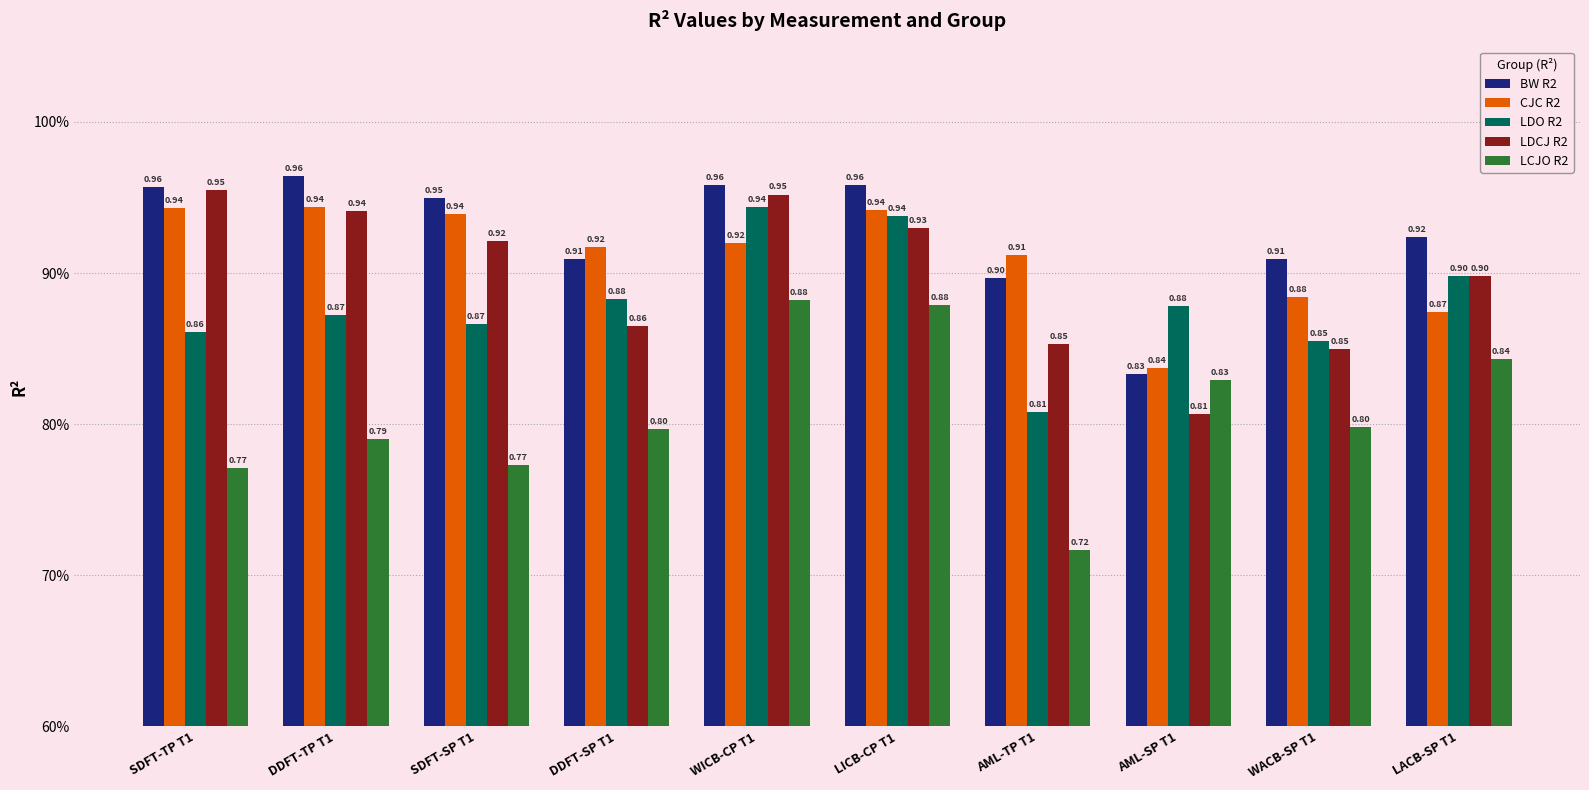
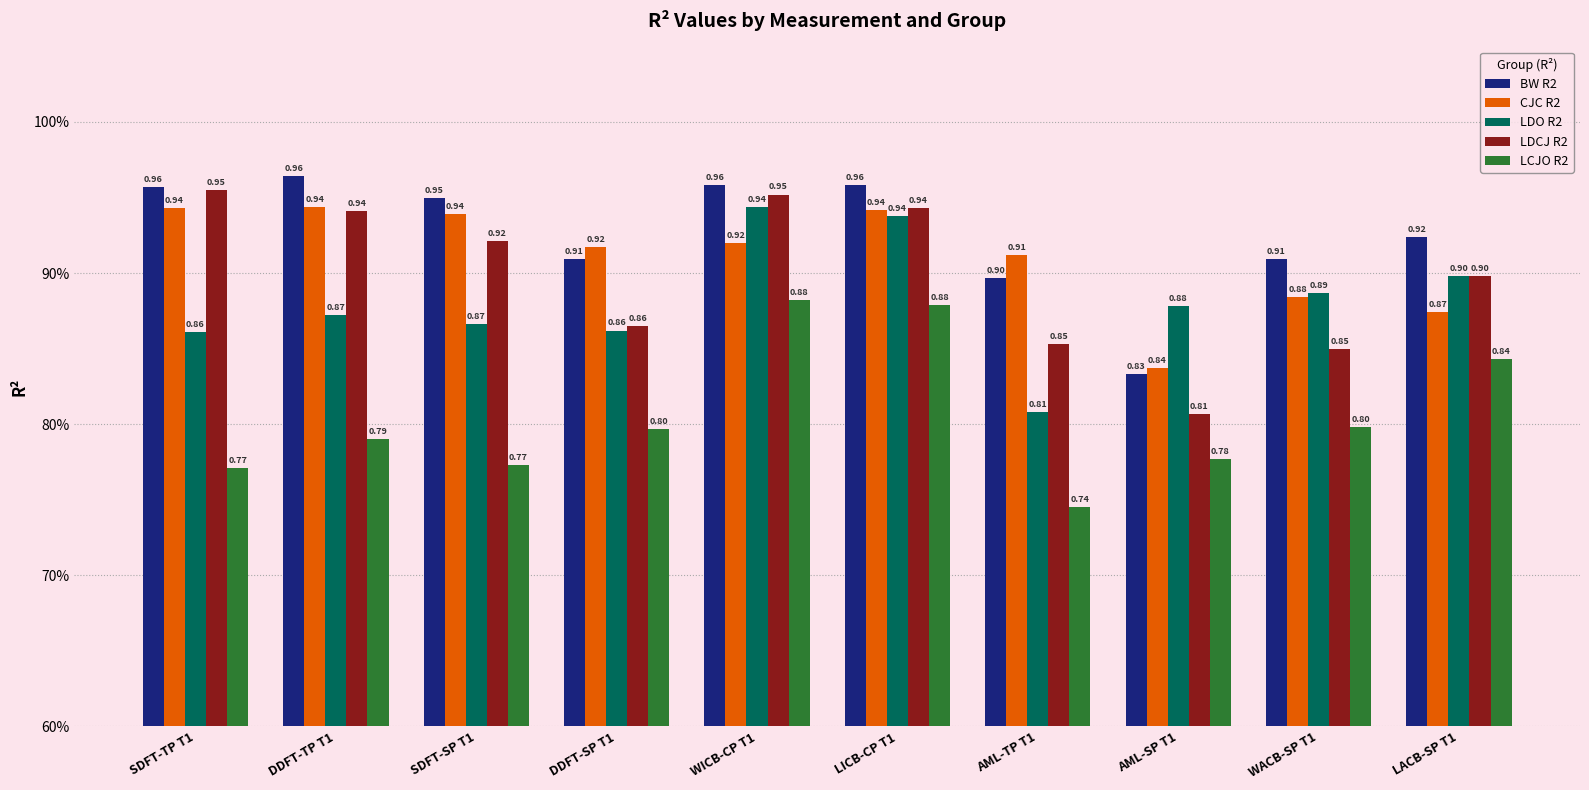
LDO R2, DDFT-SP T1: 0.88 -> 0.86
LDCJ R2, LICB-CP T1: 0.93 -> 0.94
LCJO R2, AML-TP T1: 0.72 -> 0.74
LCJO R2, AML-SP T1: 0.83 -> 0.78
LDO R2, WACB-SP T1: 0.85 -> 0.89
